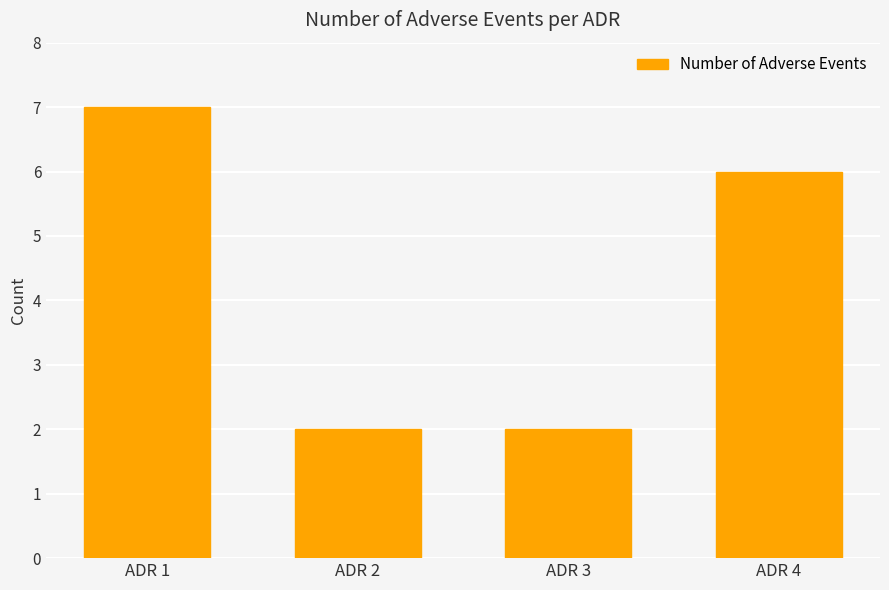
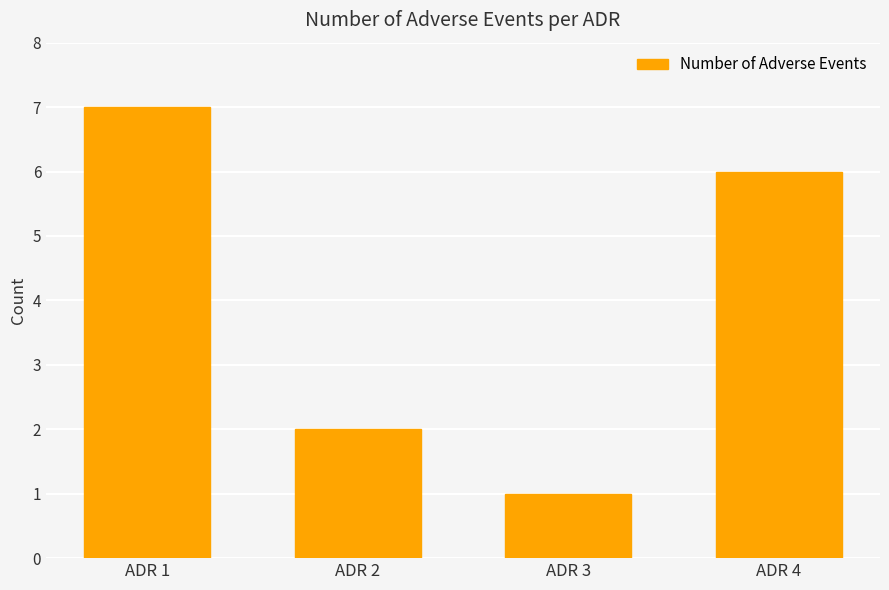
ADR 3: 2 -> 1
